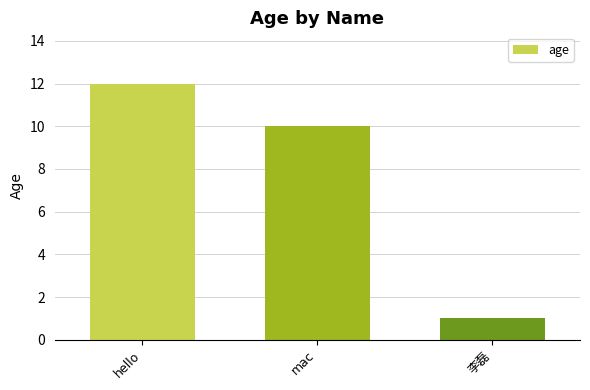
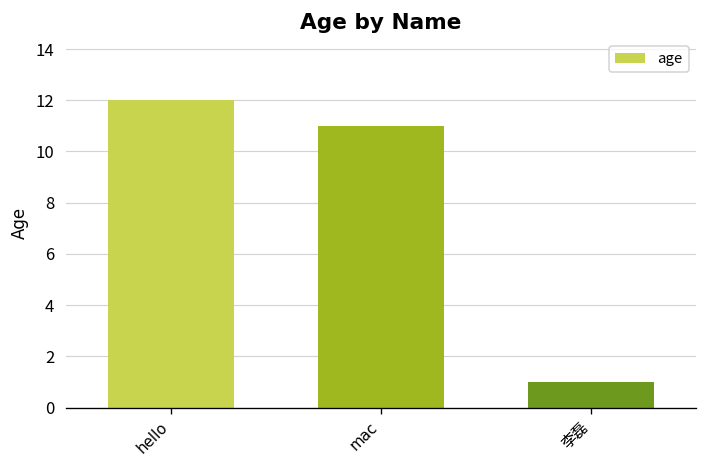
mac: 10 -> 11
